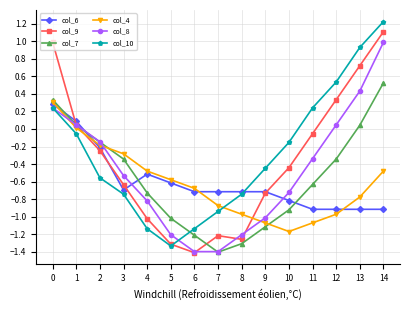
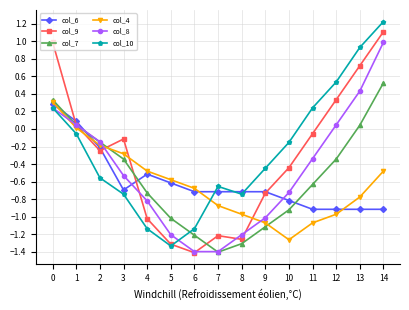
col_9, 3: -0.6 -> -0.1
col_10, 7: -0.9 -> -0.7
col_4, 10: -1.2 -> -1.3
